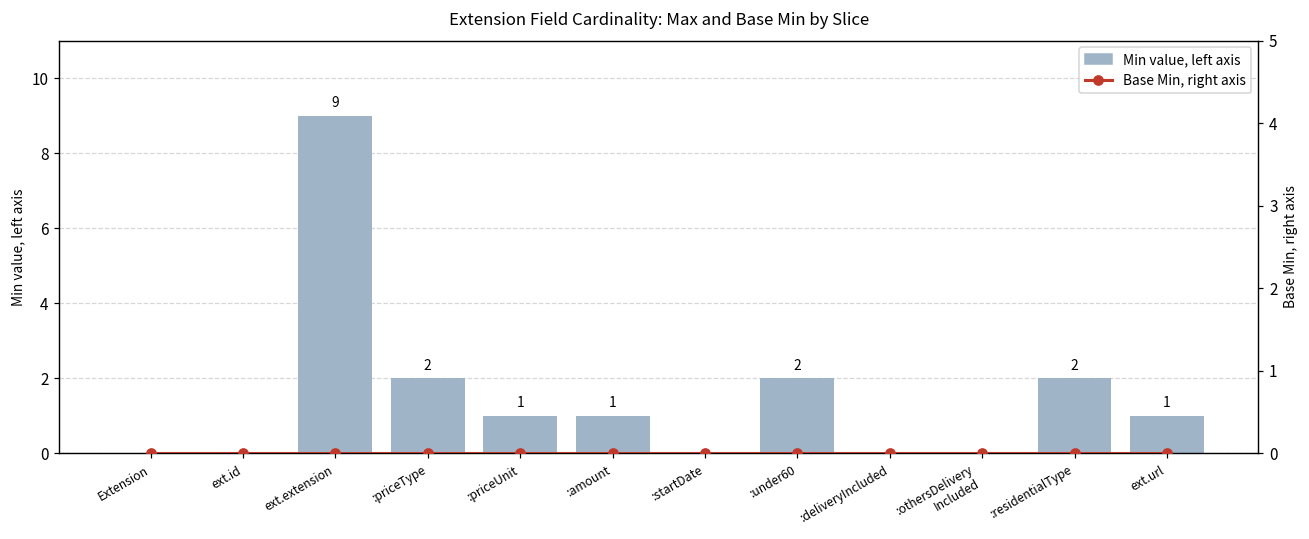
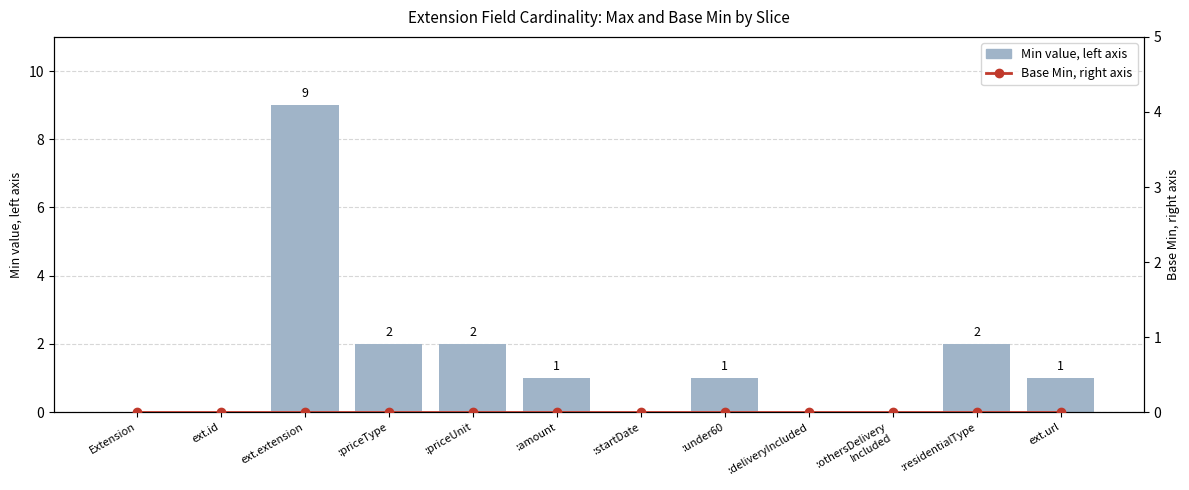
Min value, left axis, :priceUnit: 1 -> 2
Min value, left axis, :under60: 2 -> 1
